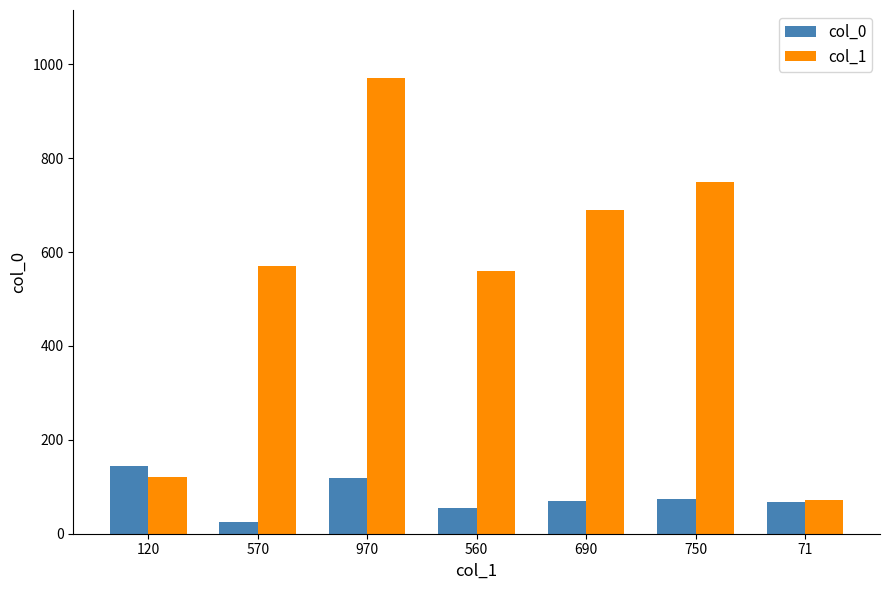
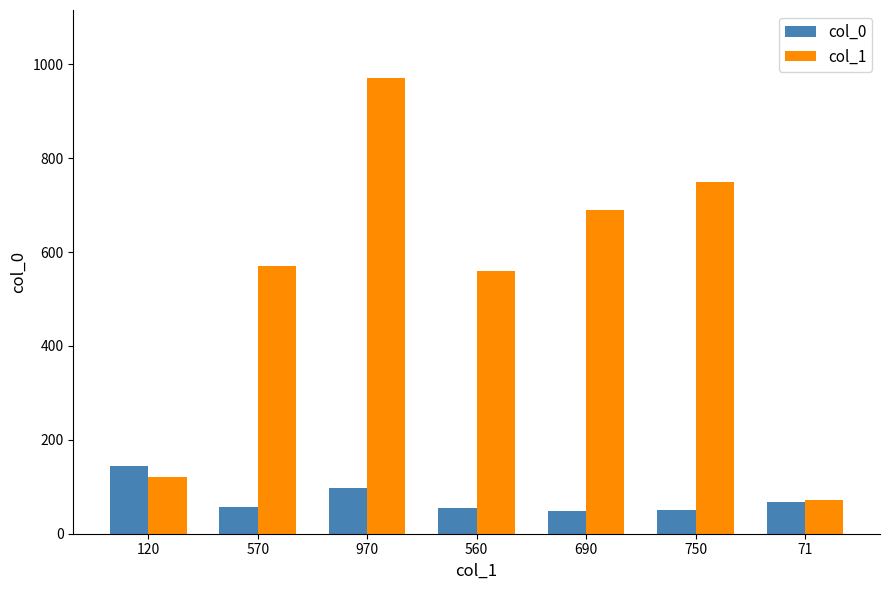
col_0, 570: 20 -> 60
col_0, 970: 120 -> 100
col_0, 690: 70 -> 50
col_0, 750: 80 -> 50
